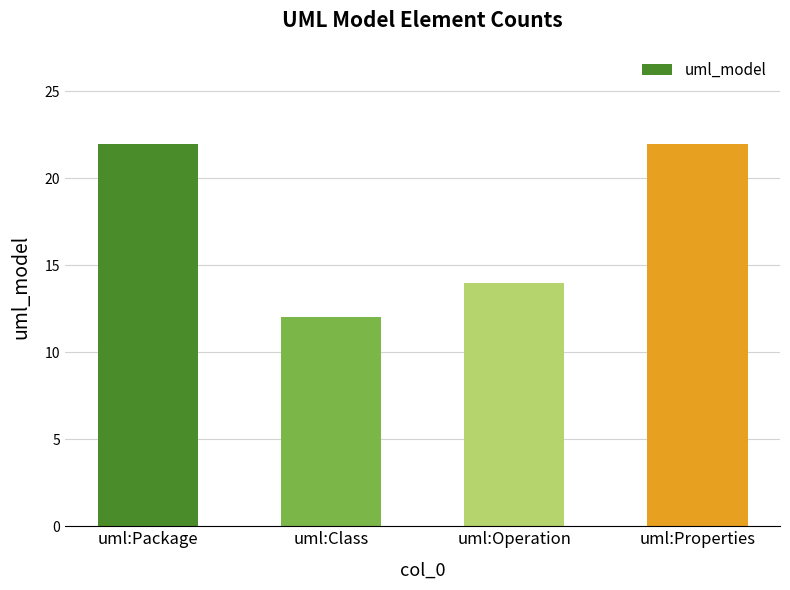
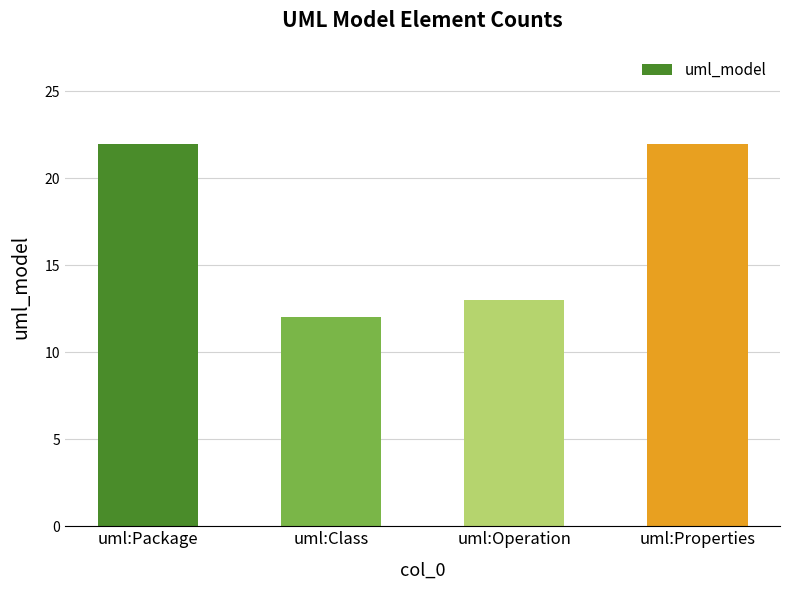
uml:Operation: 14 -> 13
